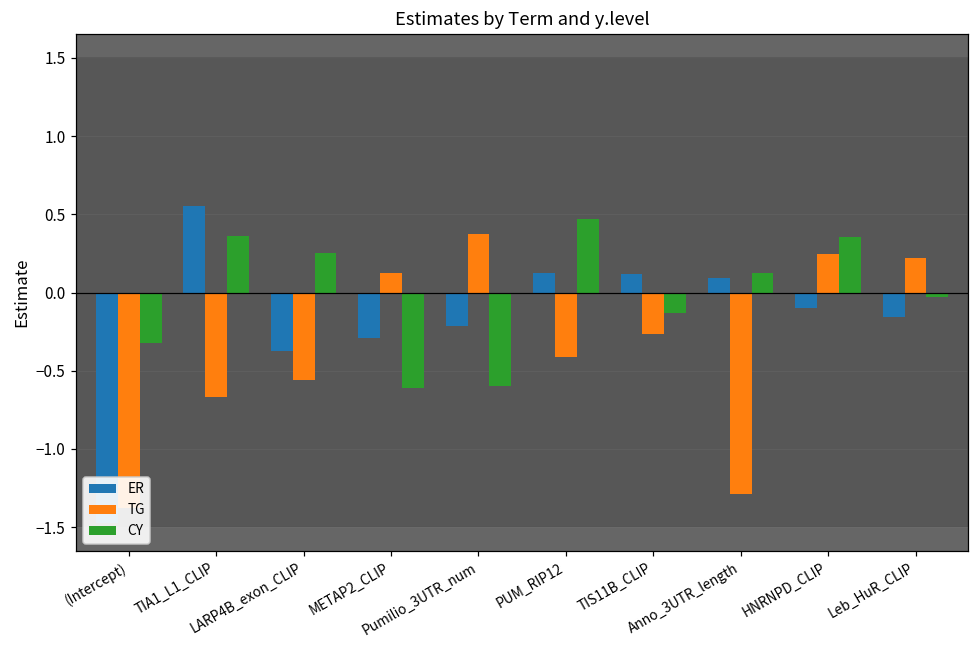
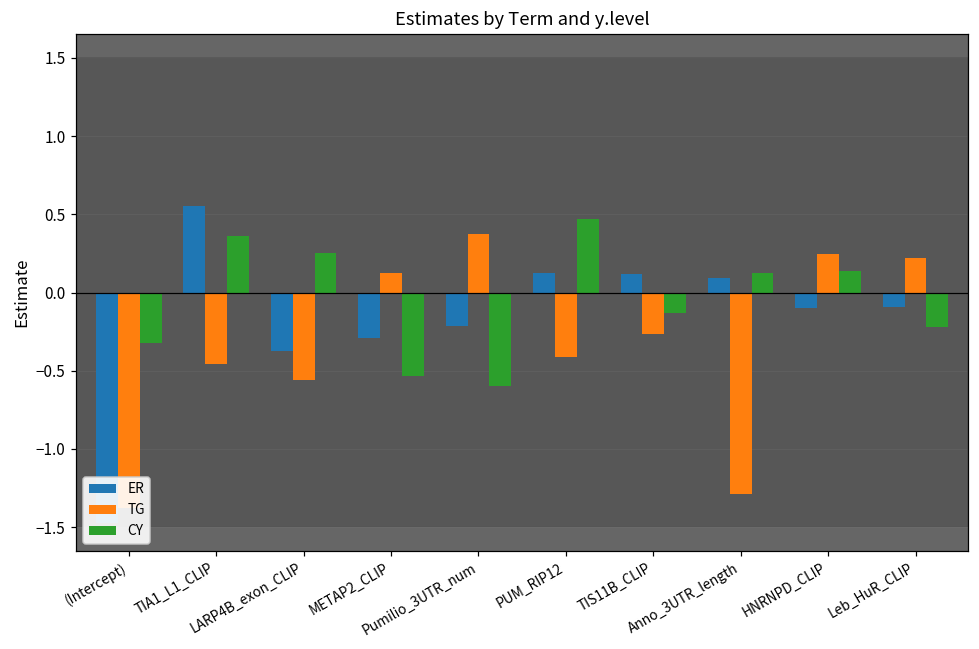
TG, TIA1_L1_CLIP: -0.67 -> -0.46
CY, METAP2_CLIP: -0.61 -> -0.53
CY, HNRNPD_CLIP: 0.35 -> 0.14
ER, Leb_HuR_CLIP: -0.16 -> -0.09
CY, Leb_HuR_CLIP: -0.03 -> -0.22
